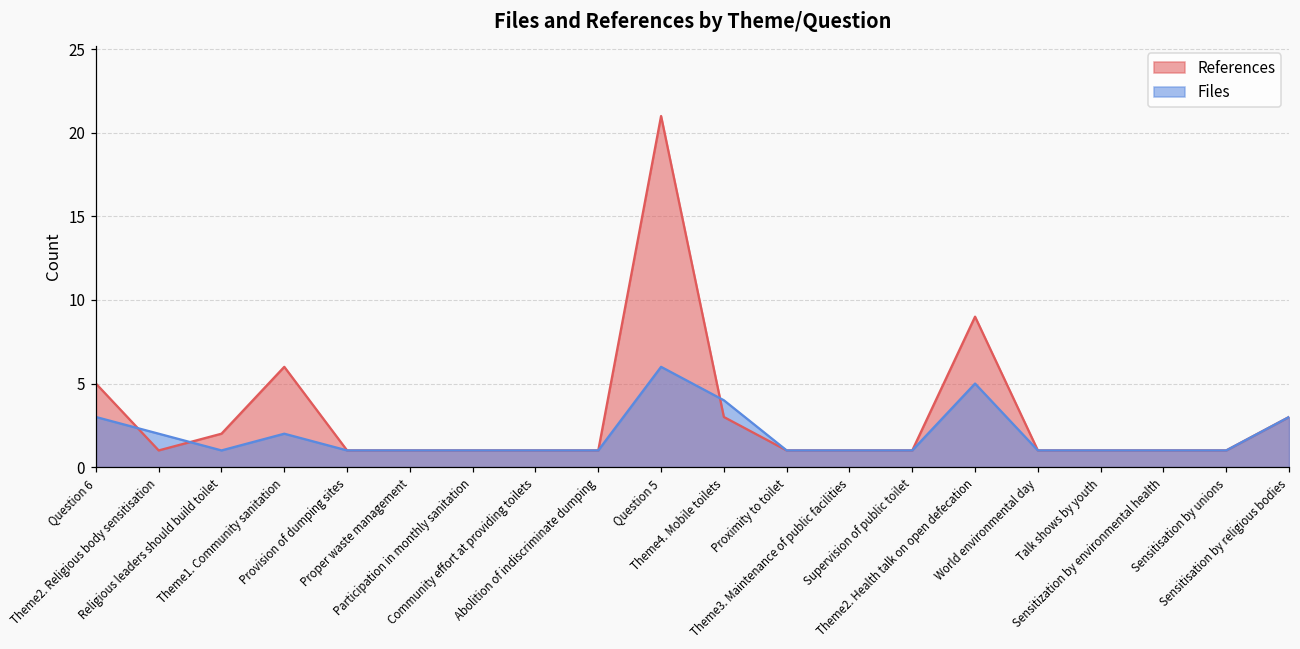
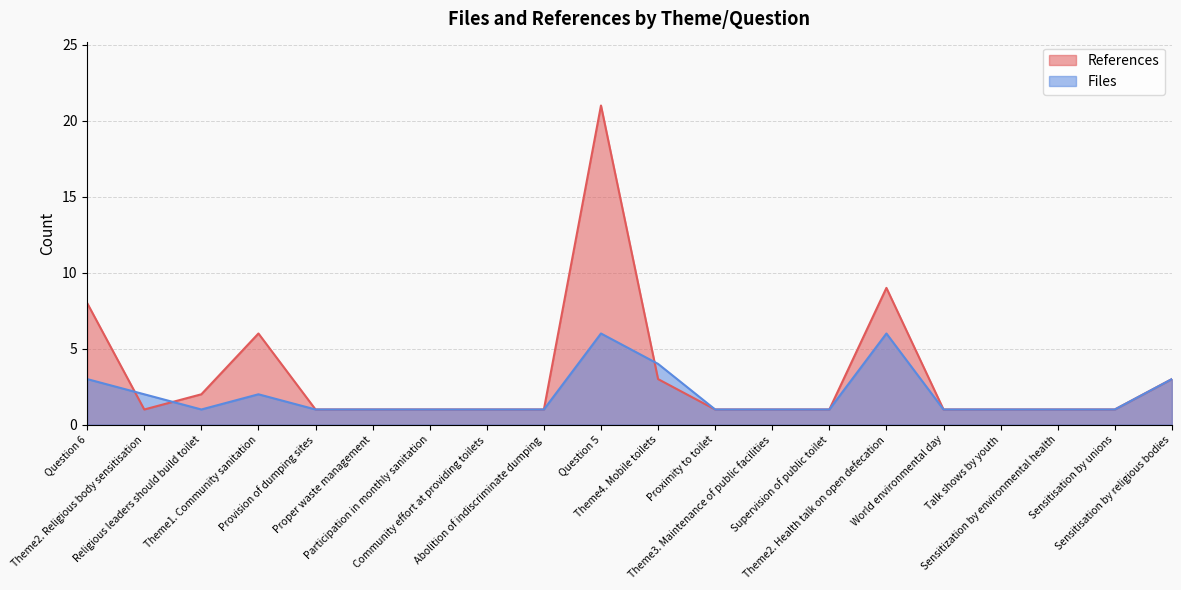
References, Question 6: 5 -> 8
Files, Theme2. Health talk on open defecation: 5 -> 6
